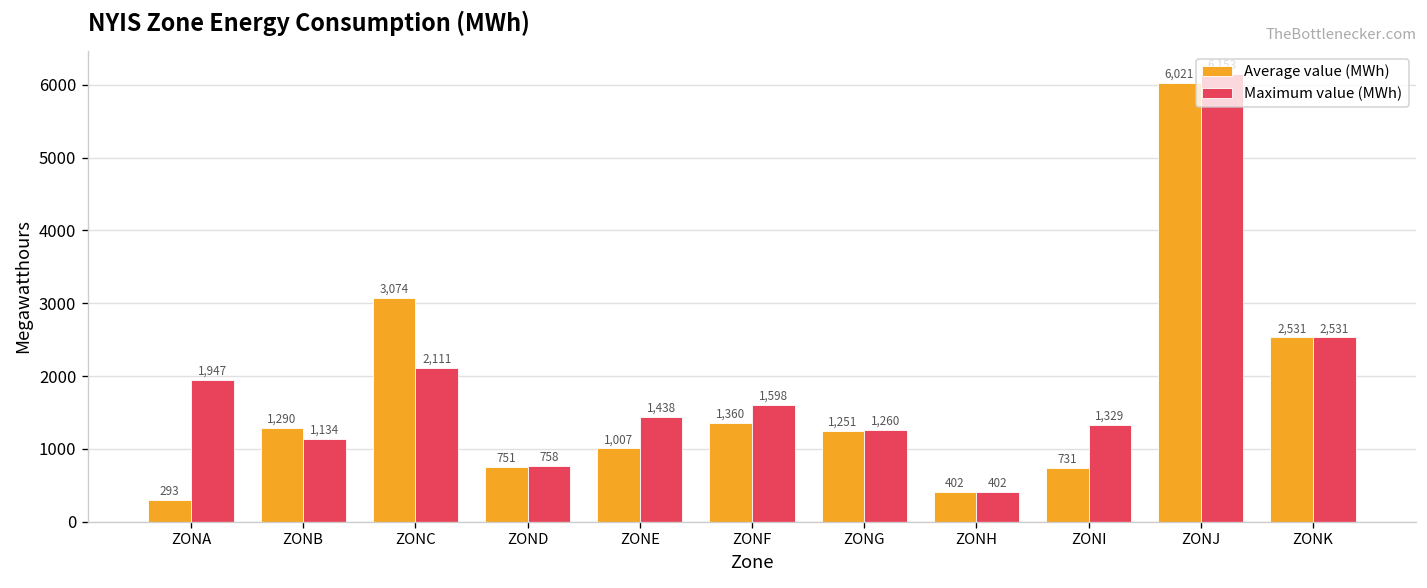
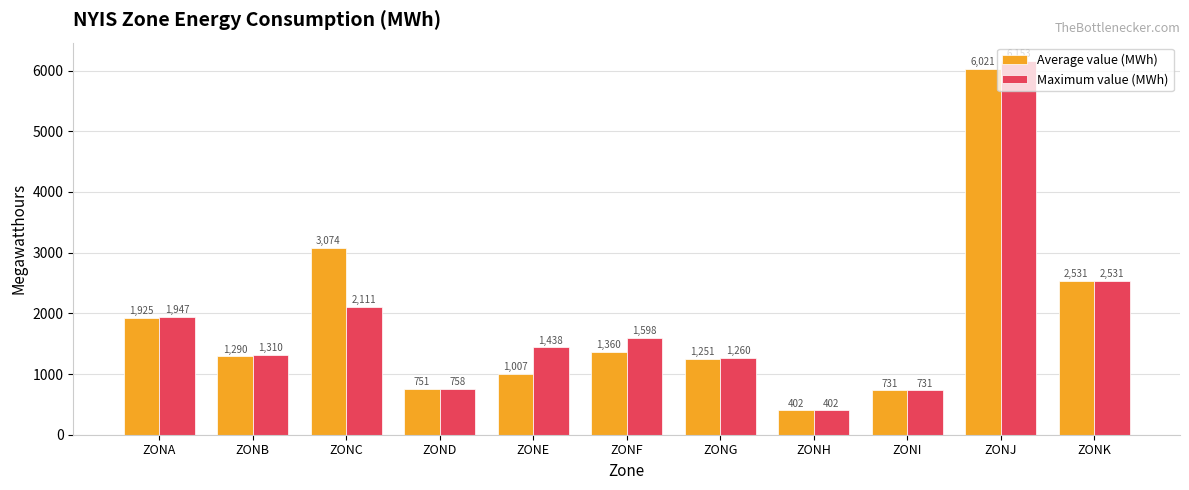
Average value (MWh), ZONA: 293 -> 1,925
Maximum value (MWh), ZONB: 1,134 -> 1,310
Maximum value (MWh), ZONI: 1,329 -> 731
